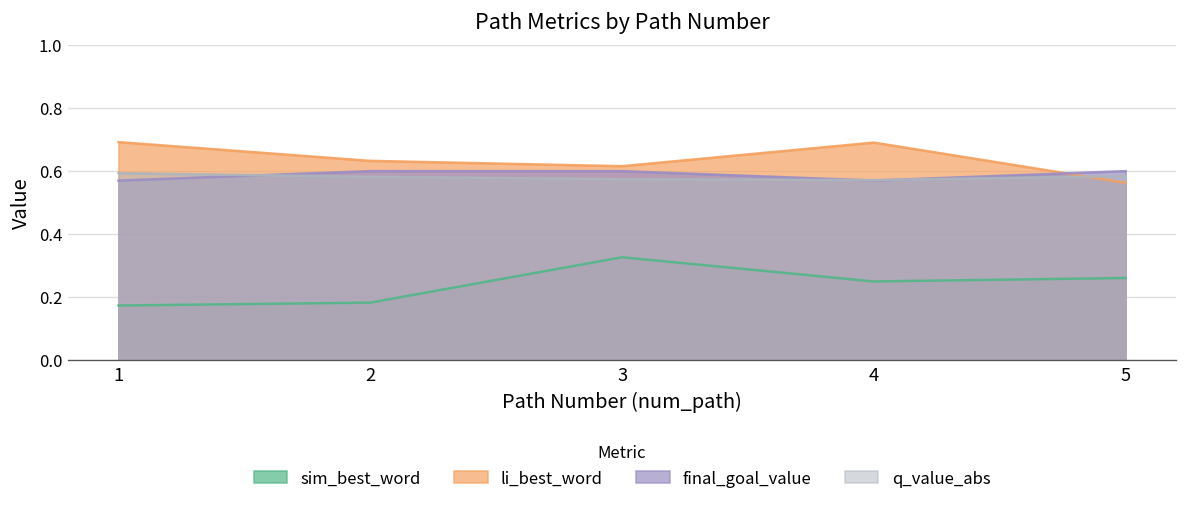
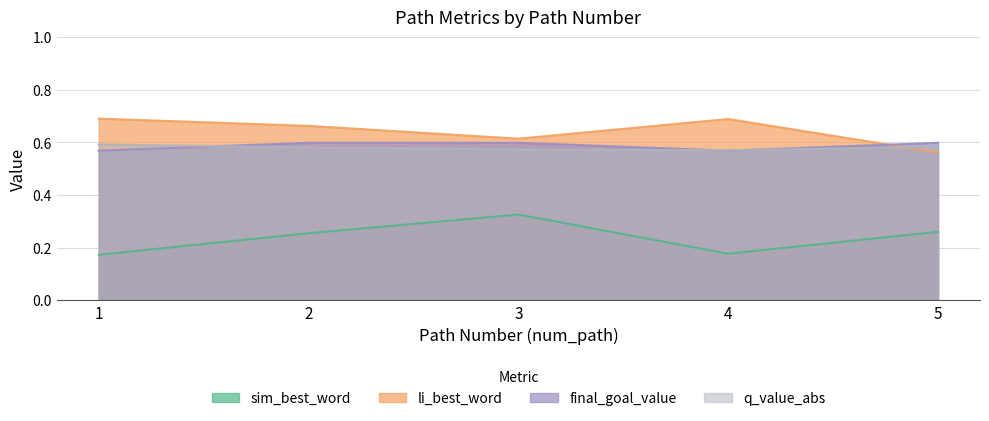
sim_best_word, 2: 0.18 -> 0.25
li_best_word, 2: 0.63 -> 0.66
sim_best_word, 4: 0.25 -> 0.18
